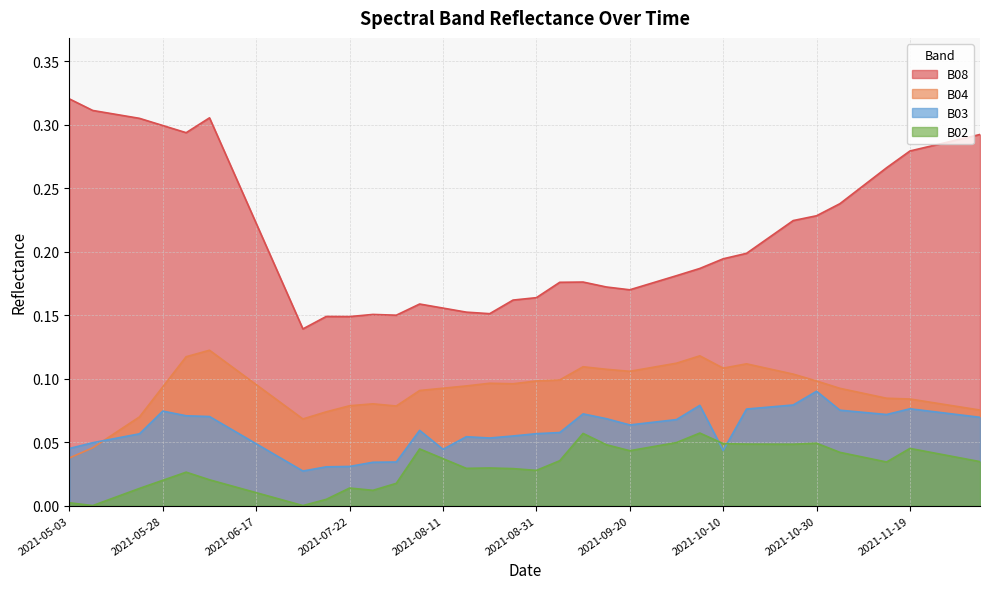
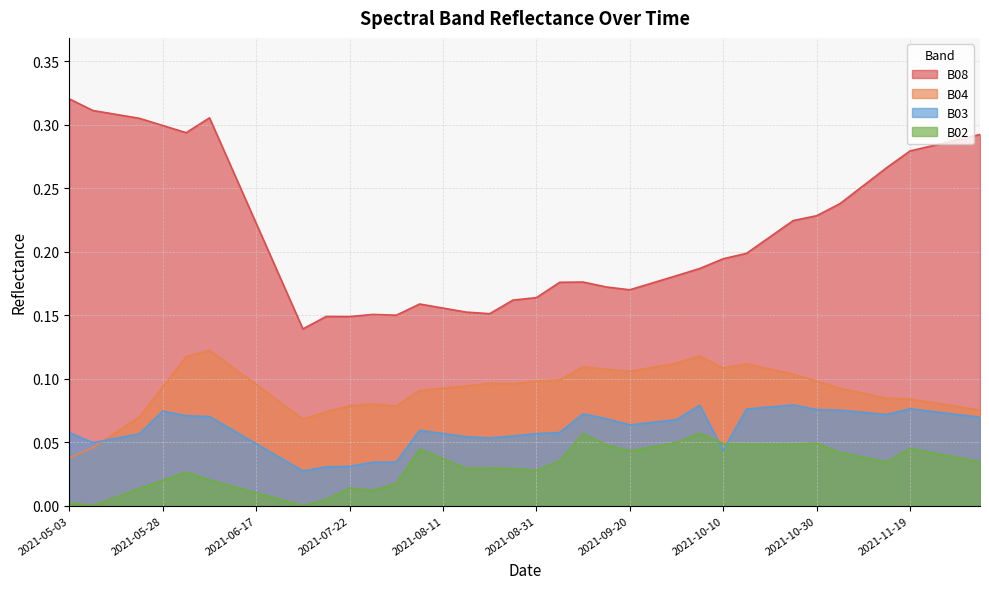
B03, 2021-05-03: 0.045 -> 0.058
B03, 2021-08-11: 0.044 -> 0.057
B03, 2021-10-30: 0.090 -> 0.076
